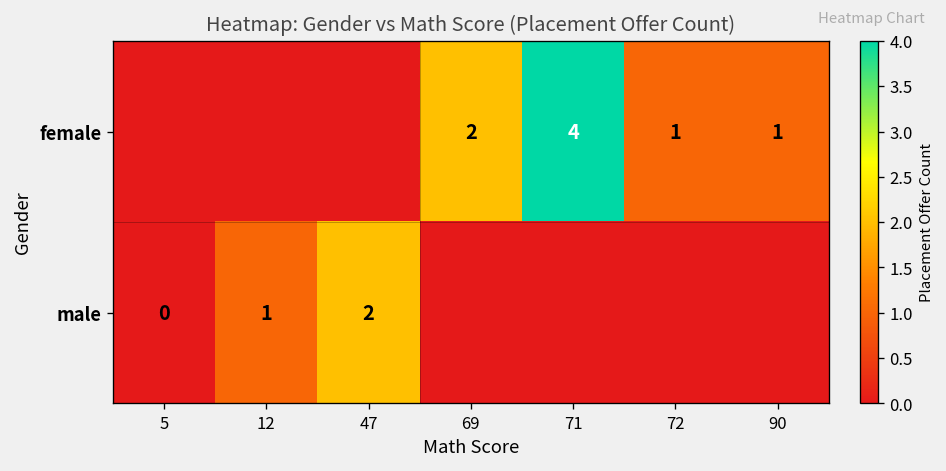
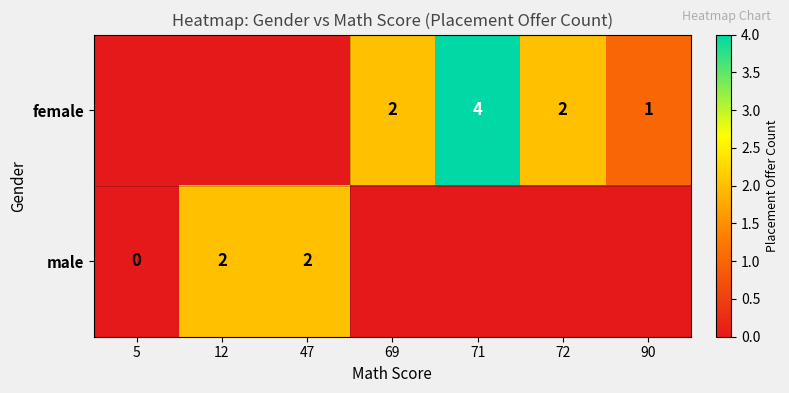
female, 72: 1 -> 2
male, 12: 1 -> 2
